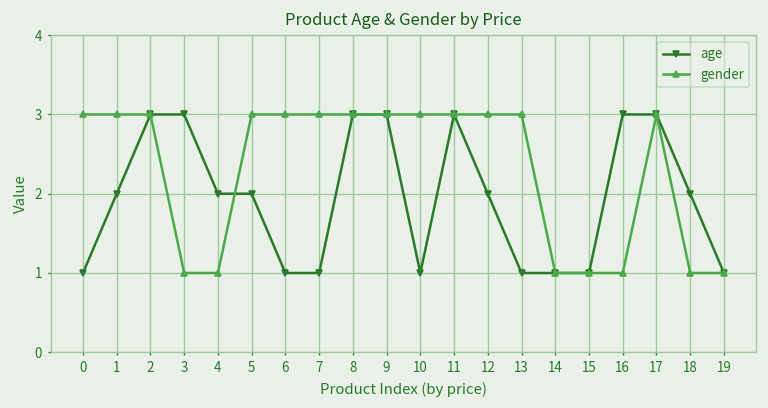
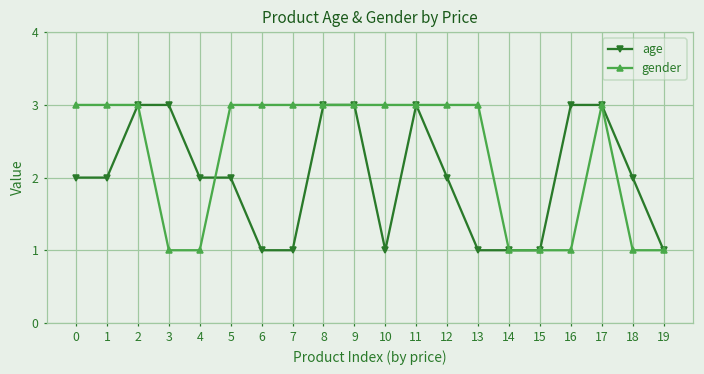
age, 0: 1 -> 2
